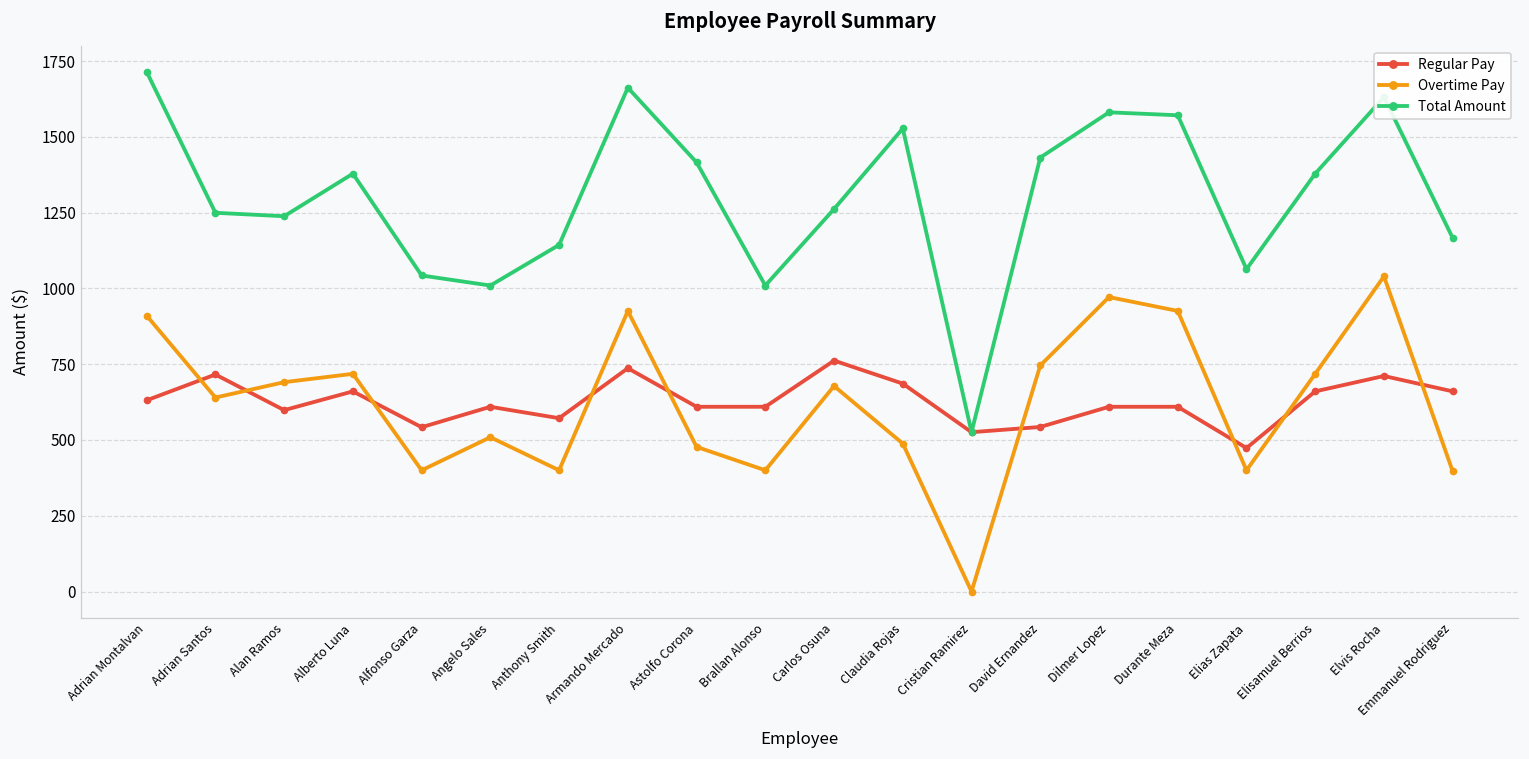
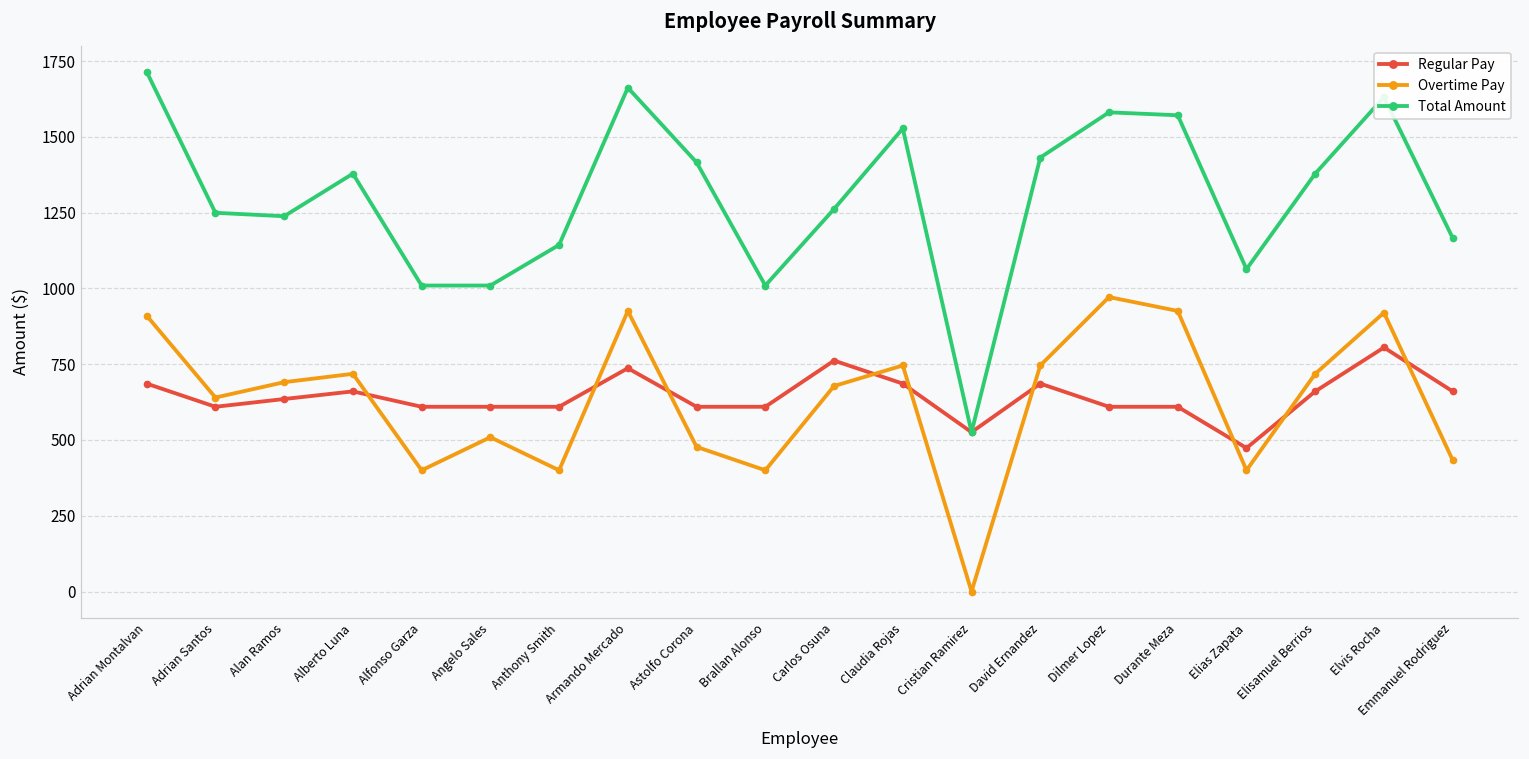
Regular Pay, Adrian Montalvan: 630 -> 690
Regular Pay, Adrian Santos: 720 -> 610
Regular Pay, Alan Ramos: 600 -> 640
Regular Pay, Alfonso Garza: 540 -> 610
Total Amount, Alfonso Garza: 1040 -> 1010
Regular Pay, Anthony Smith: 570 -> 610
Overtime Pay, Claudia Rojas: 490 -> 750
Regular Pay, David Ernandez: 540 -> 690
Regular Pay, Elvis Rocha: 710 -> 810
Overtime Pay, Elvis Rocha: 1040 -> 920
Overtime Pay, Emmanuel Rodriguez: 400 -> 430
